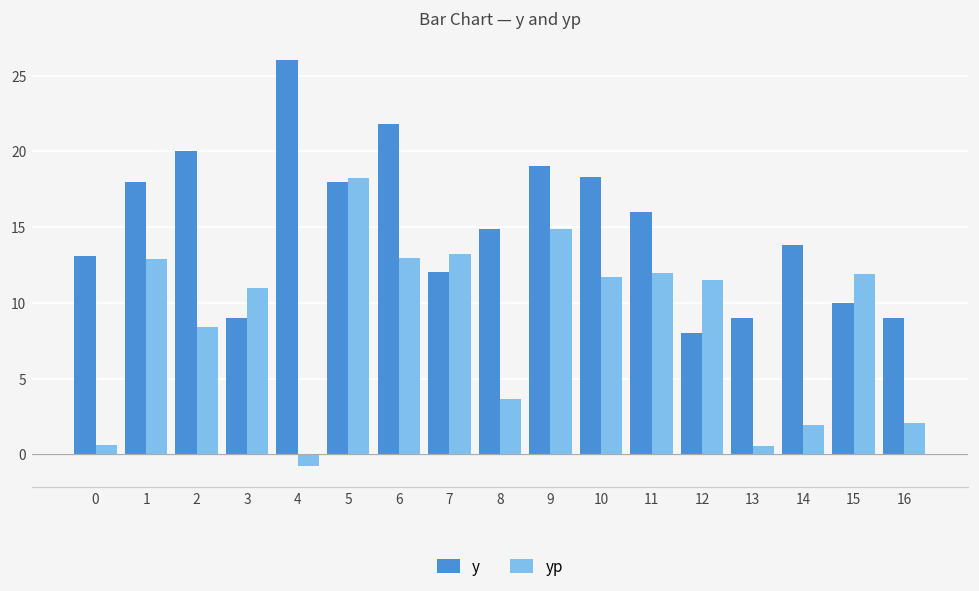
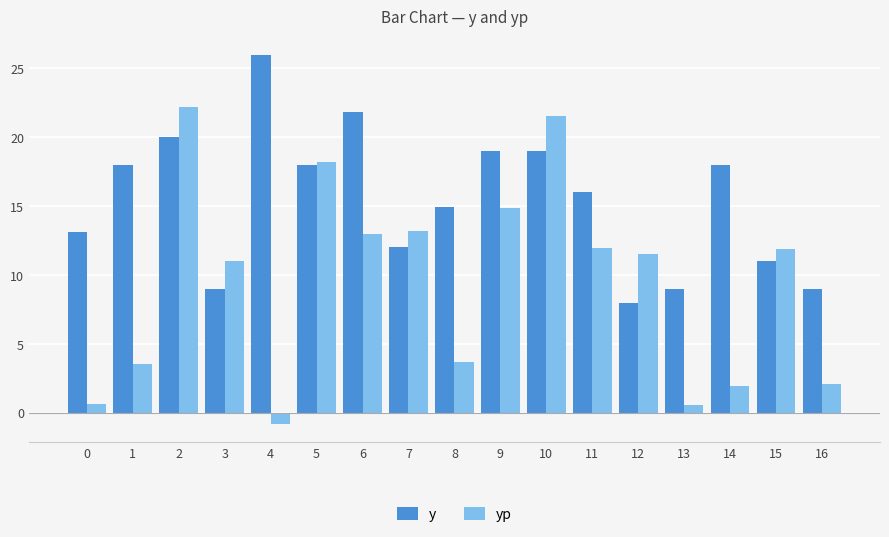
yp, 1: 12.9 -> 3.5
yp, 2: 8.4 -> 22.2
y, 10: 18.3 -> 19.0
yp, 10: 11.7 -> 21.5
y, 14: 13.8 -> 18.0
y, 15: 10 -> 11
